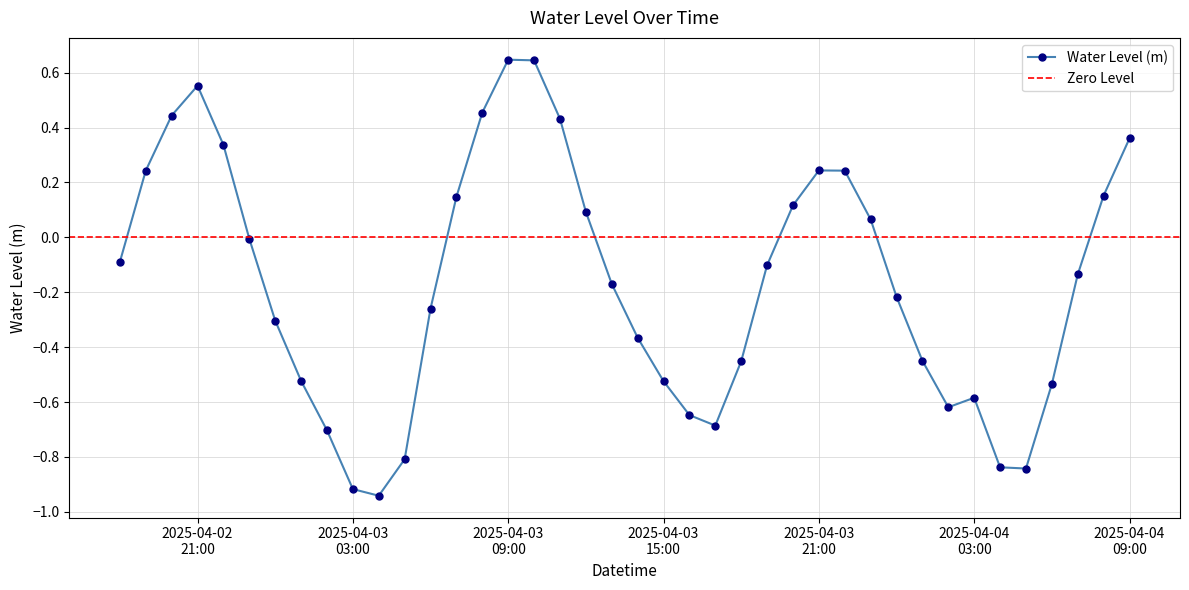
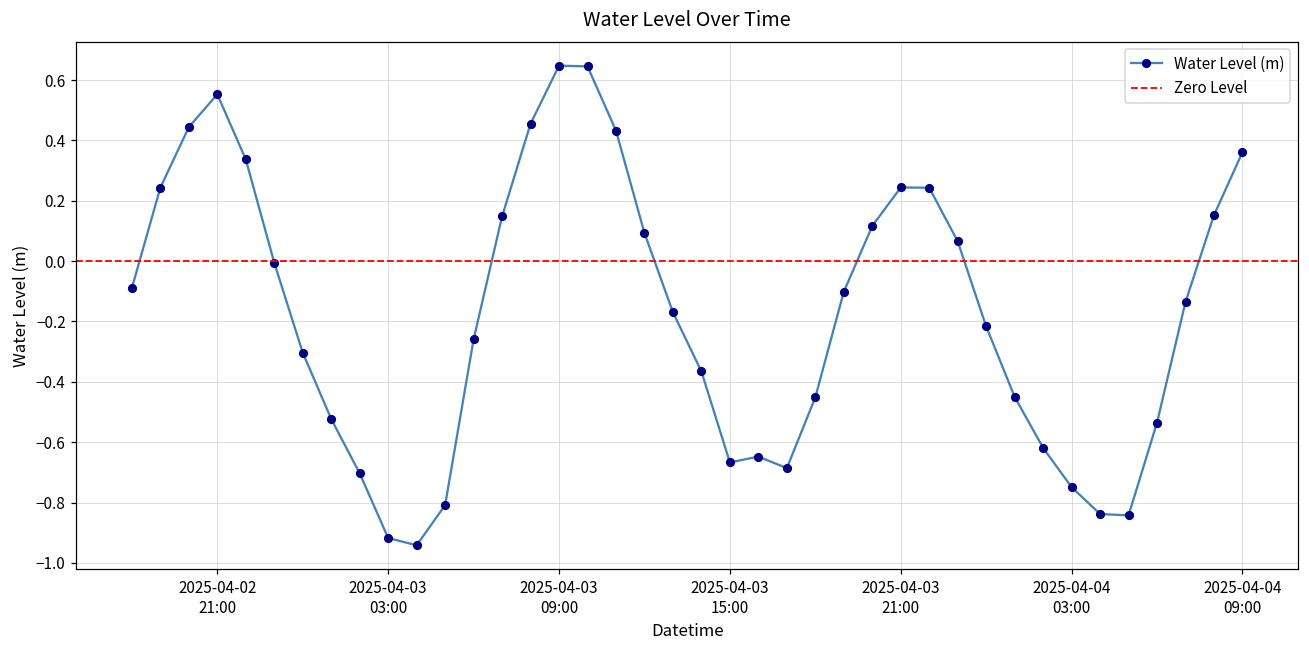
2025-04-03 15:00: -0.52 -> -0.67
2025-04-04 03:00: -0.58 -> -0.75
